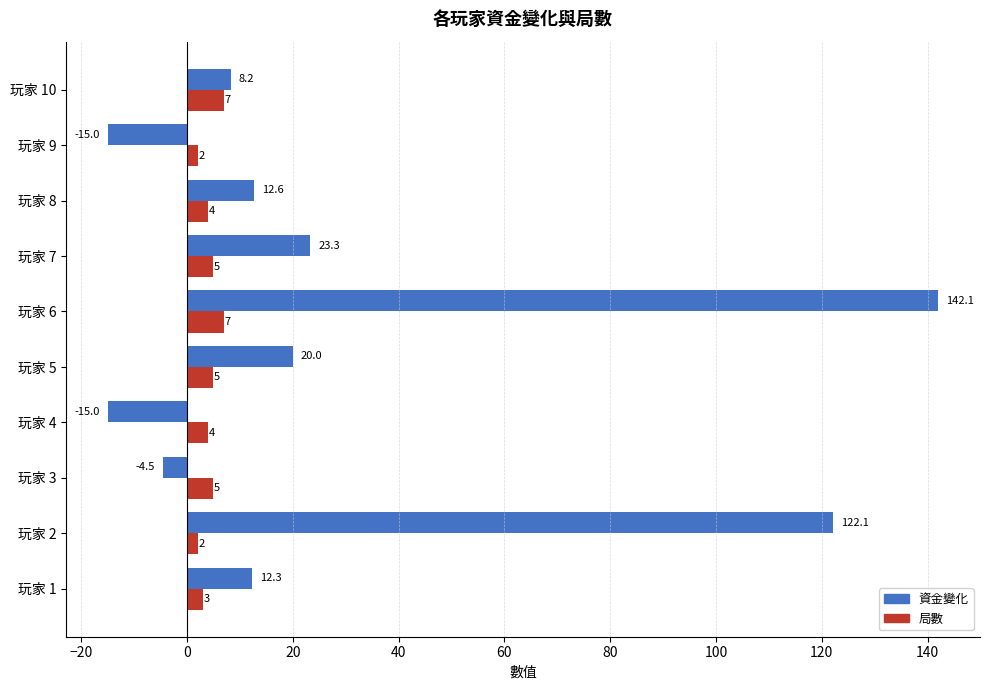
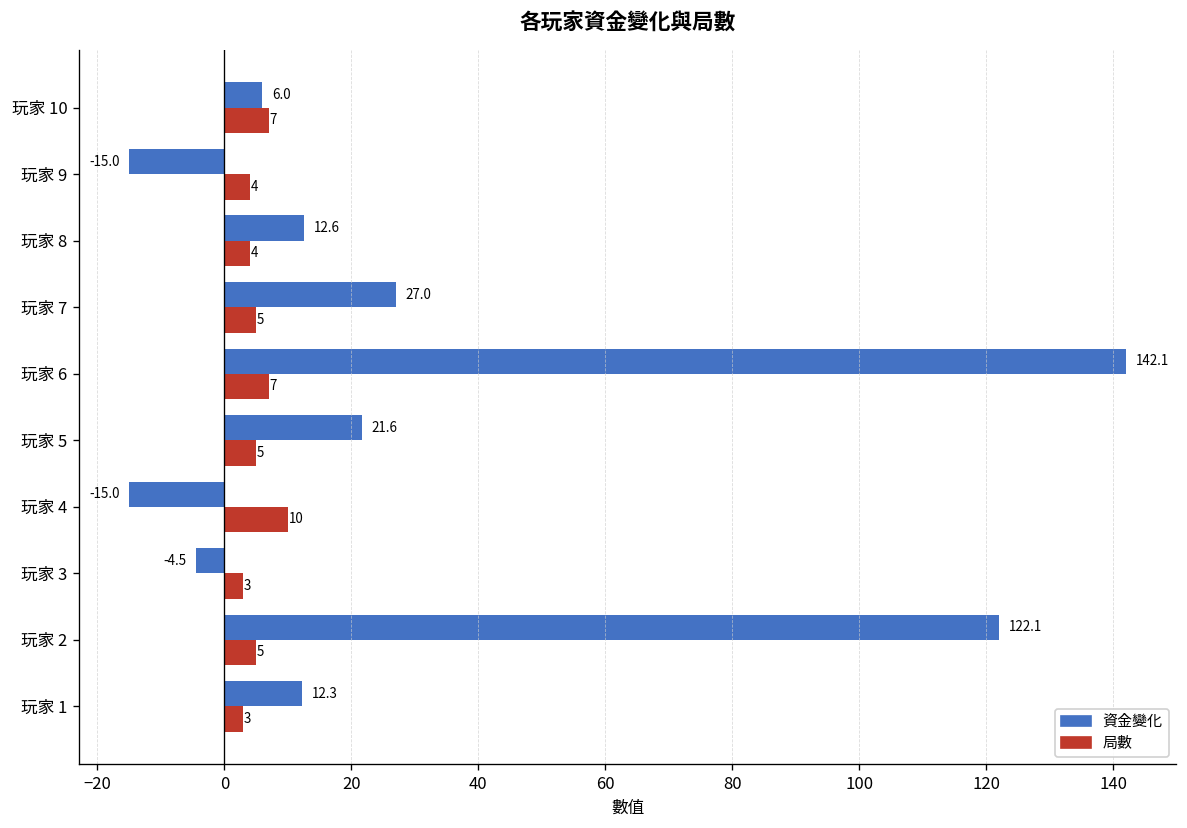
資金變化, 玩家 10: 8.2 -> 6.0
局數, 玩家 9: 2 -> 4
資金變化, 玩家 7: 23.3 -> 27.0
資金變化, 玩家 5: 20.0 -> 21.6
局數, 玩家 4: 4 -> 10
局數, 玩家 3: 5 -> 3
局數, 玩家 2: 2 -> 5
